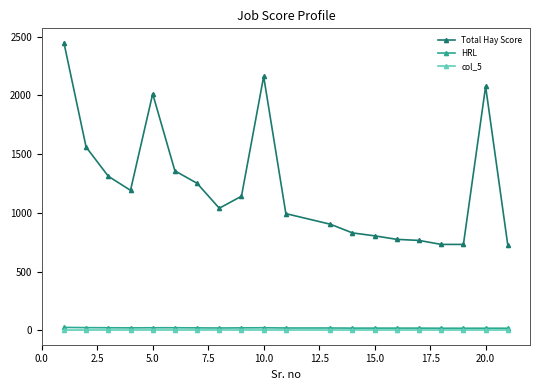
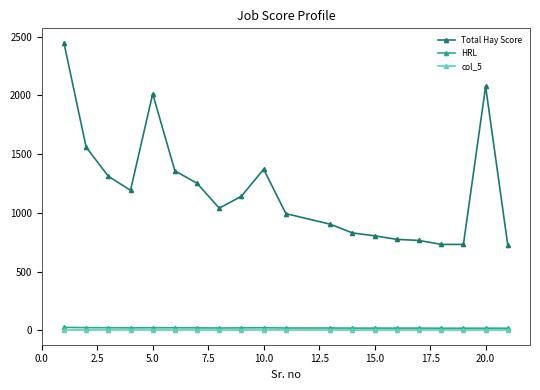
Total Hay Score, 10.0: 2160 -> 1370
